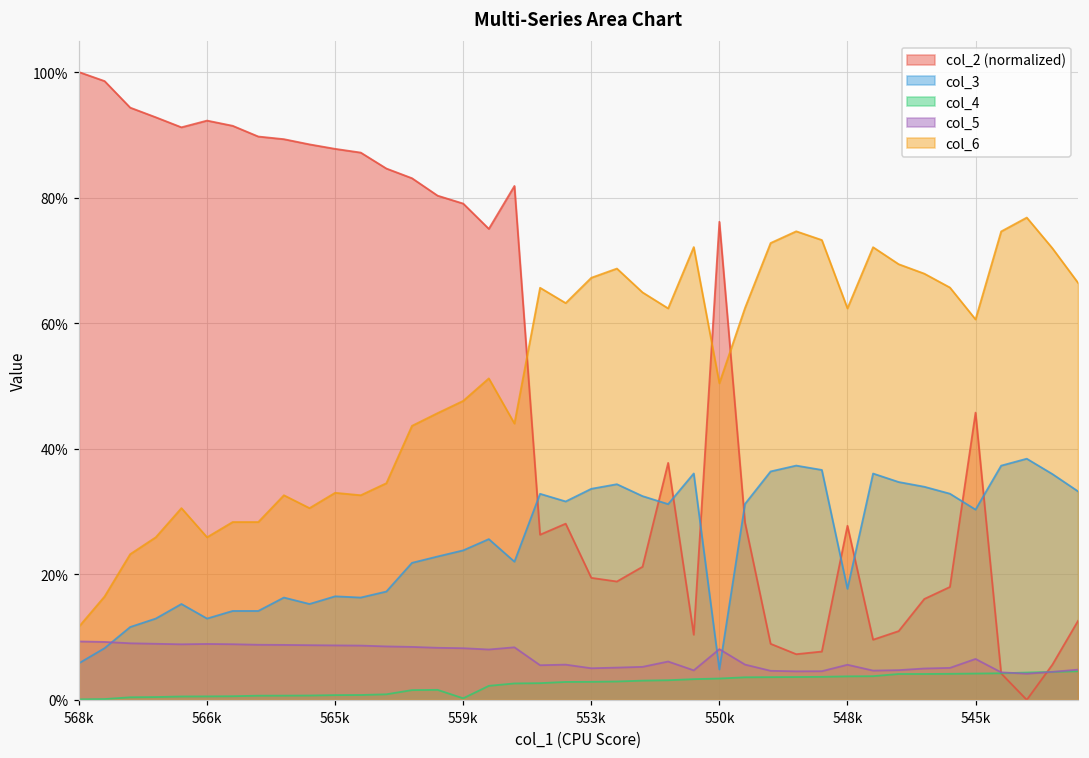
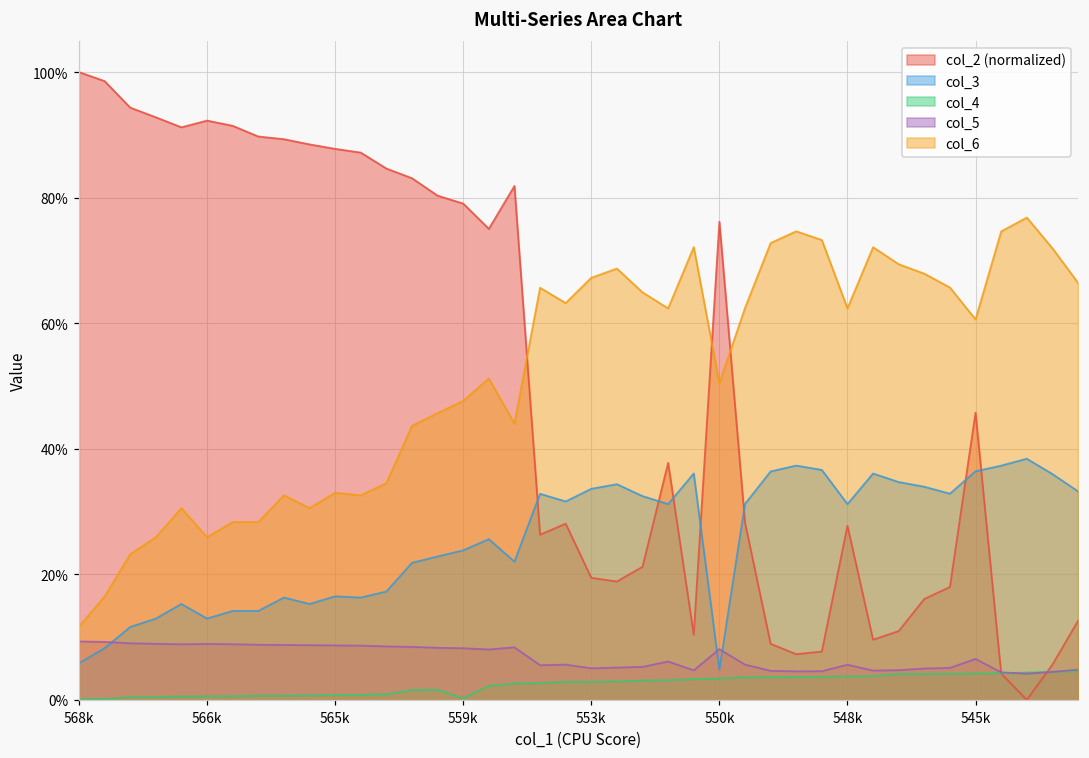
col_3, 548k: 18% -> 31%
col_3, 545k: 30% -> 36%
